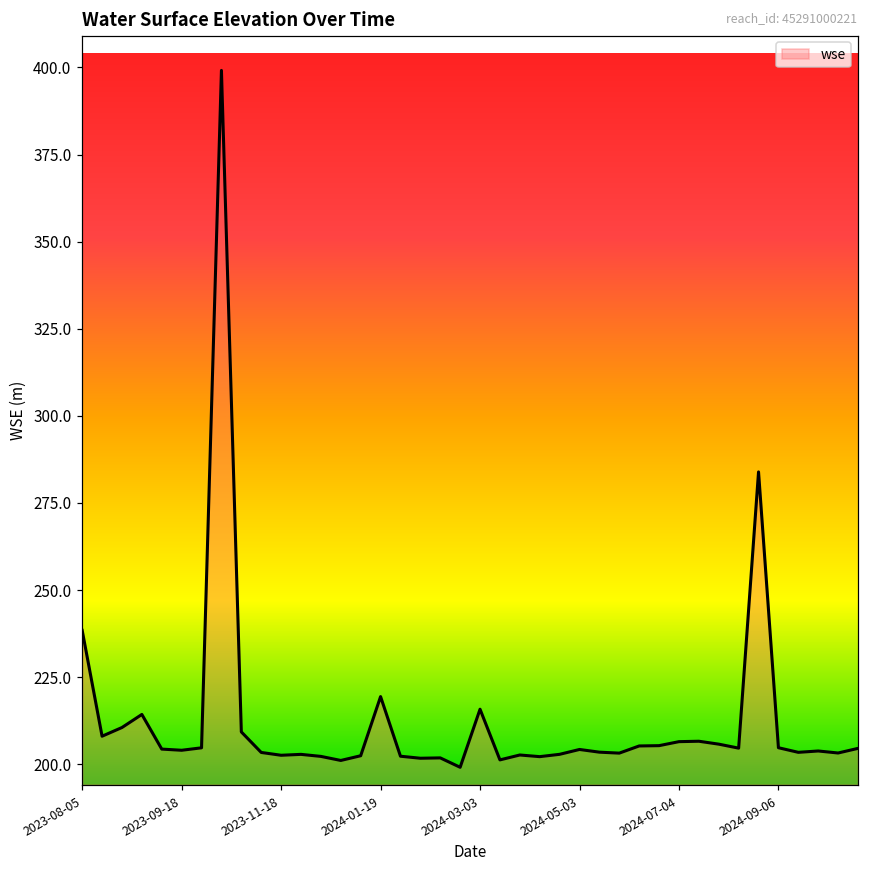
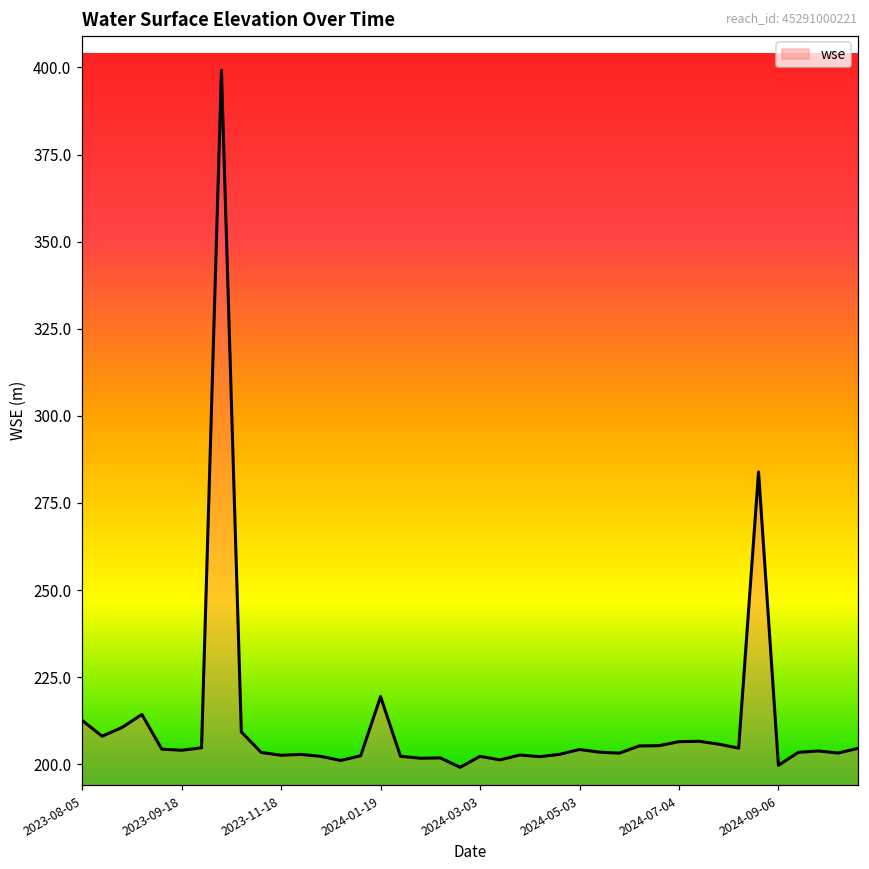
2023-08-05: 238 -> 213
2024-03-03: 216 -> 202
2024-09-06: 205 -> 200
